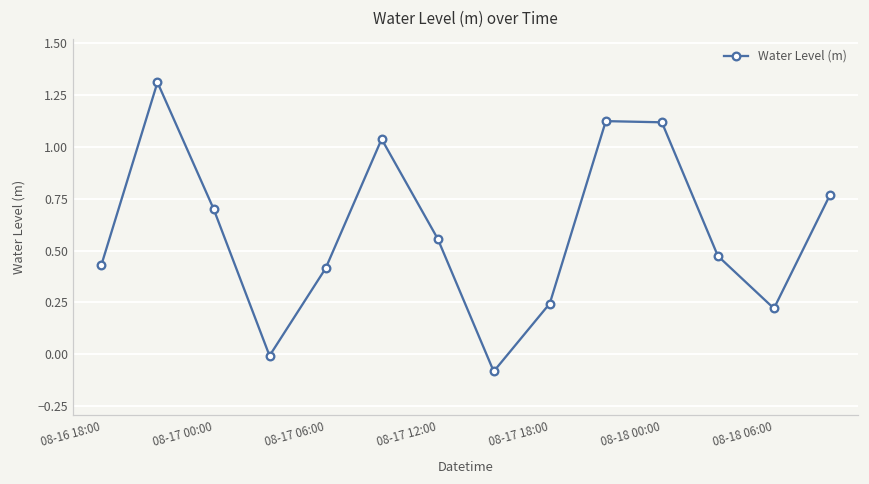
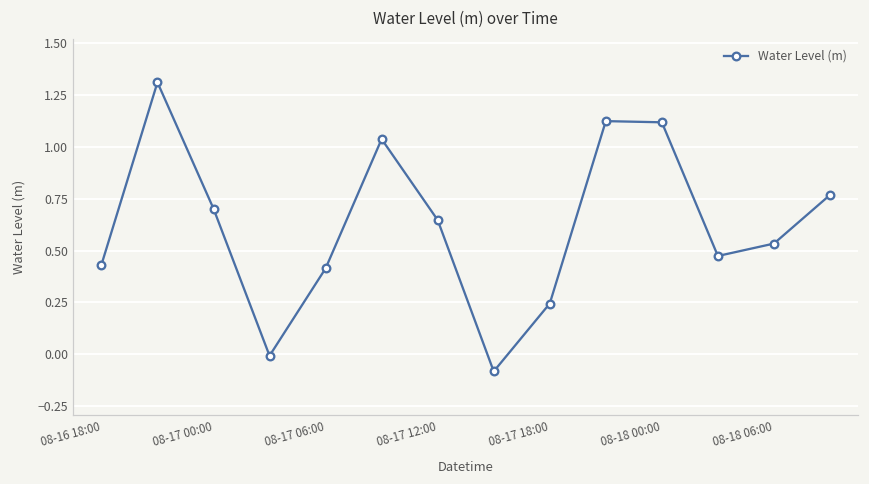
08-17 12:00: 0.56 -> 0.65
08-18 06:00: 0.22 -> 0.53
